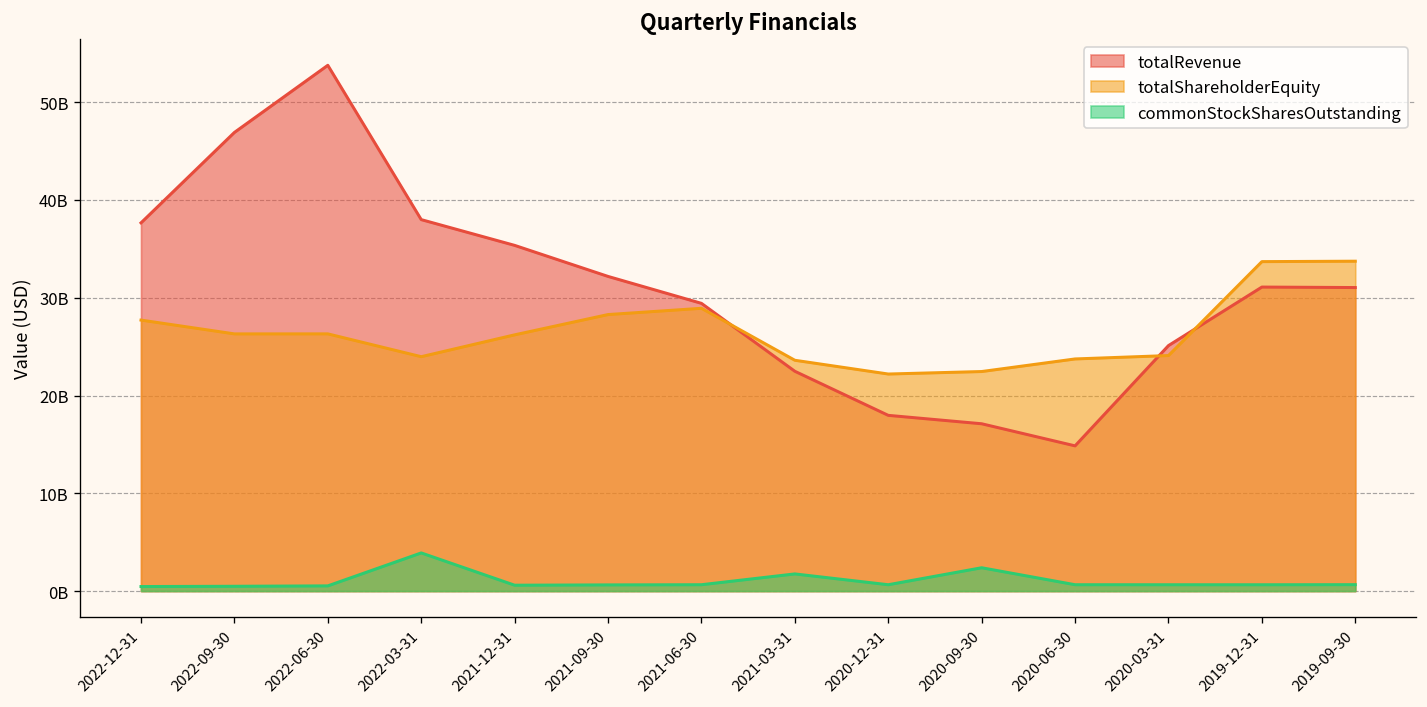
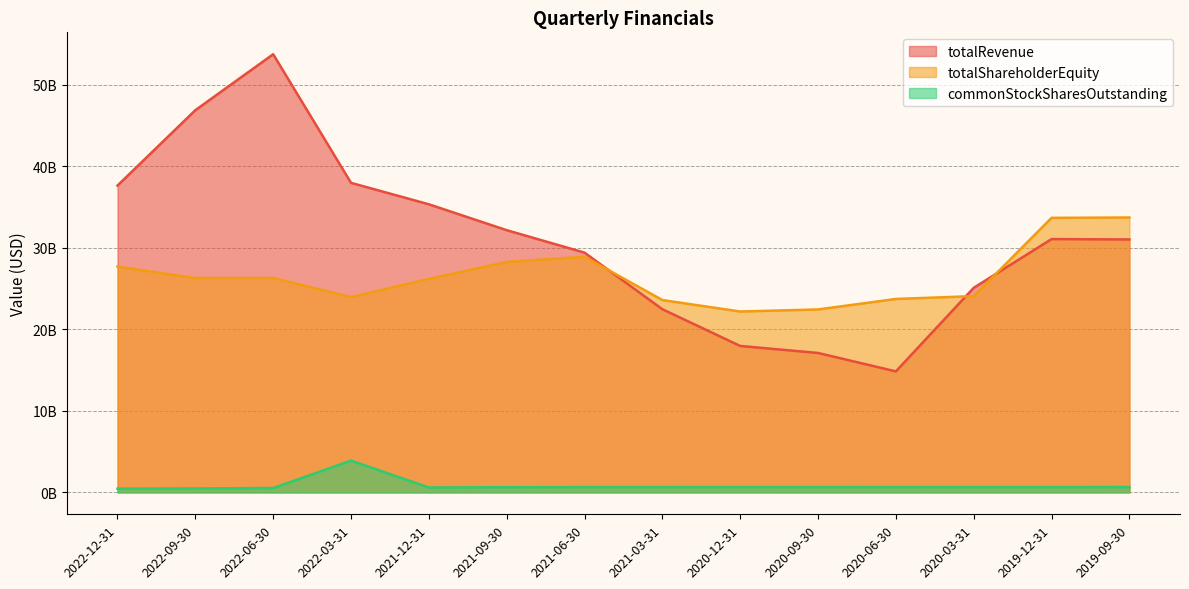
commonStockSharesOutstanding, 2021-03-31: 2000000000 -> 1000000000
commonStockSharesOutstanding, 2020-09-30: 2000000000 -> 1000000000
